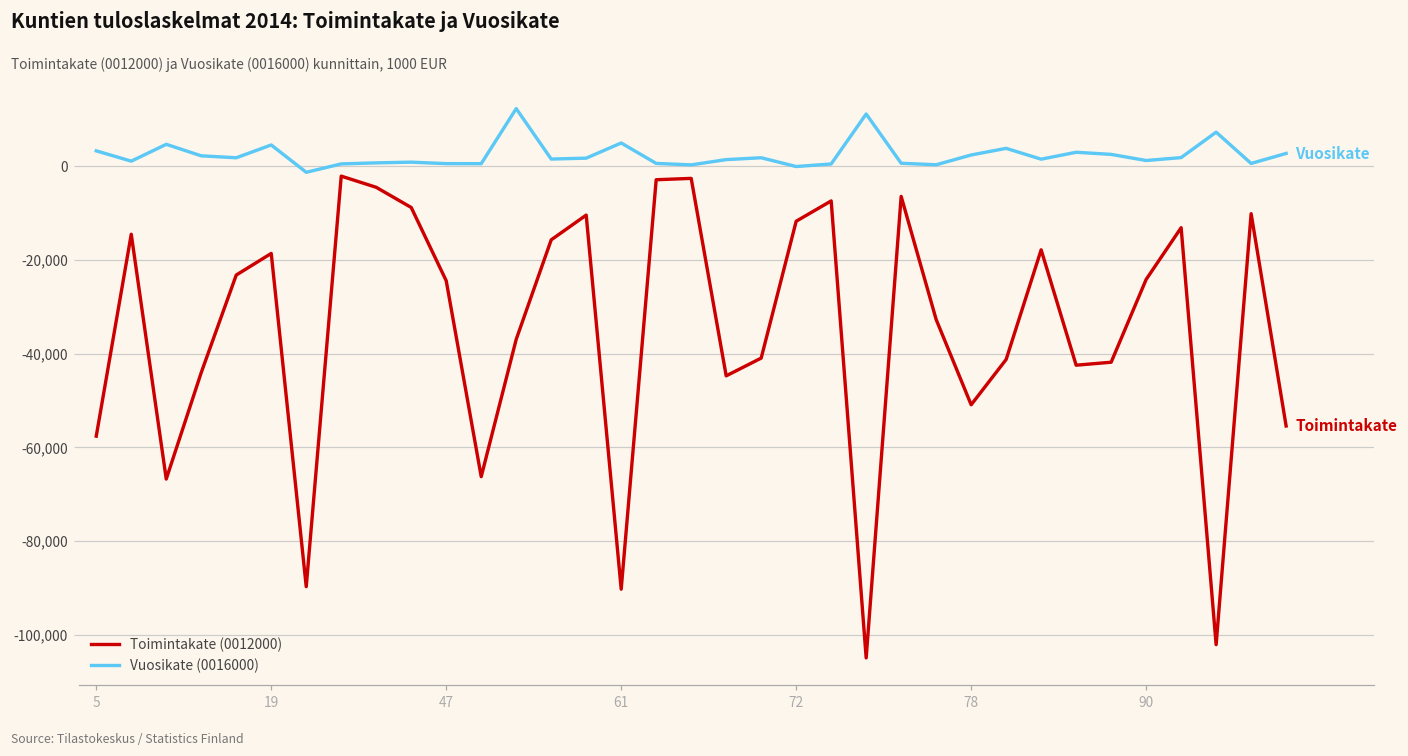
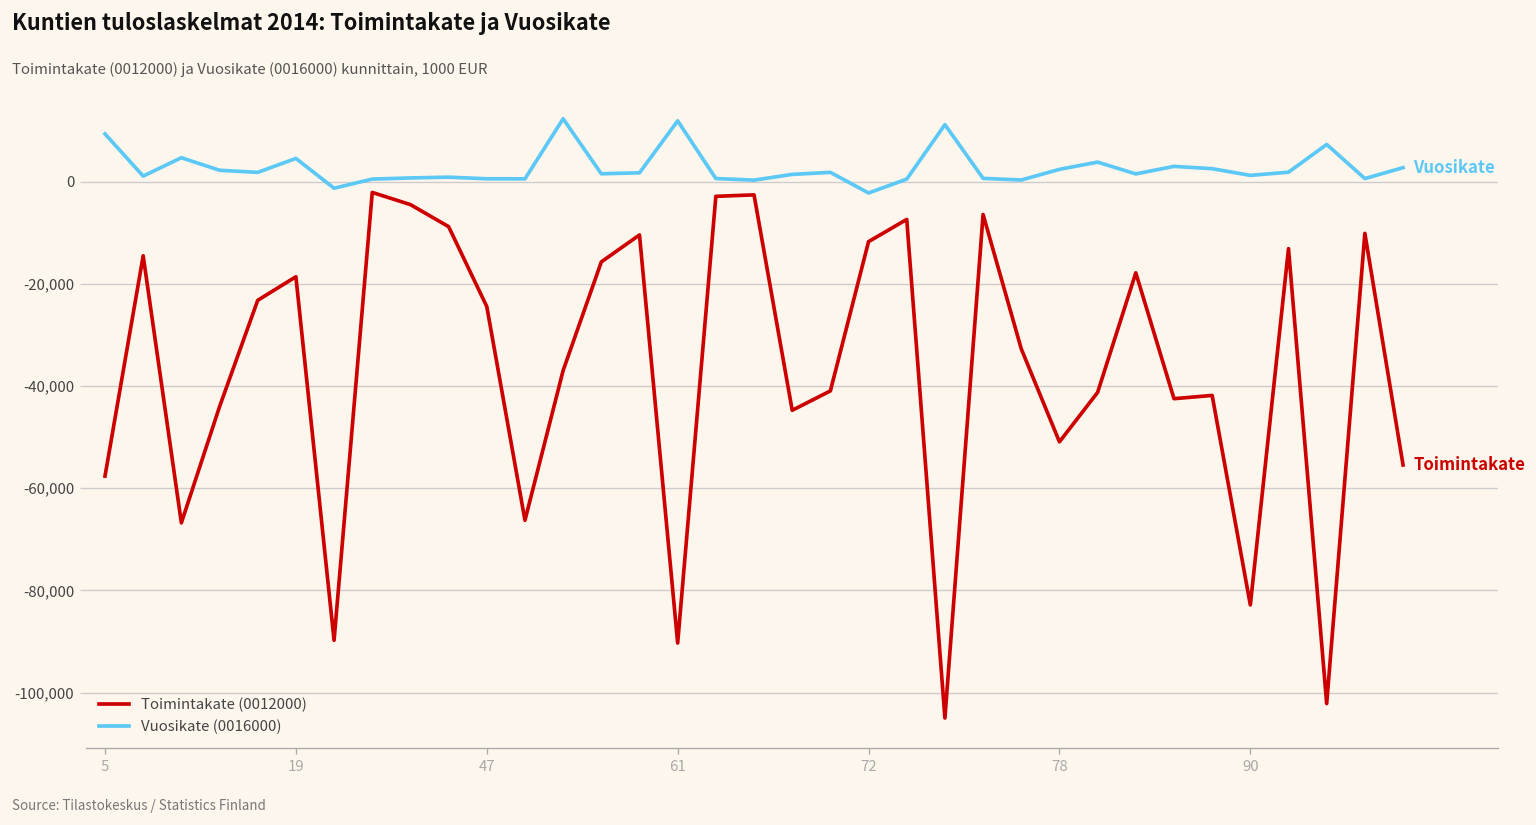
Vuosikate (0016000), 5: 3,000 -> 9,000
Vuosikate (0016000), 61: 5,000 -> 12,000
Vuosikate (0016000), 72: 0 -> -2,000
Toimintakate (0012000), 90: -24,000 -> -83,000
